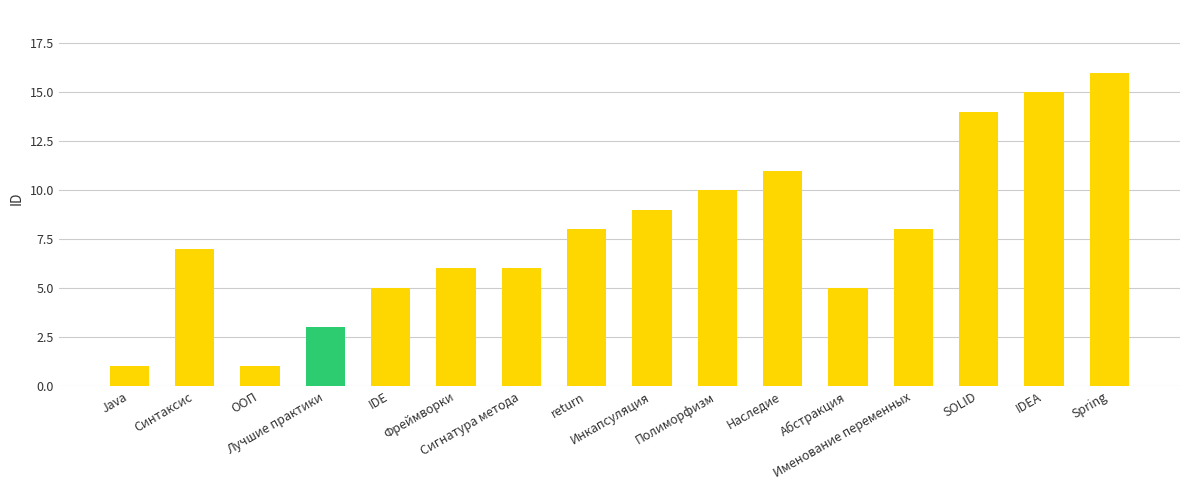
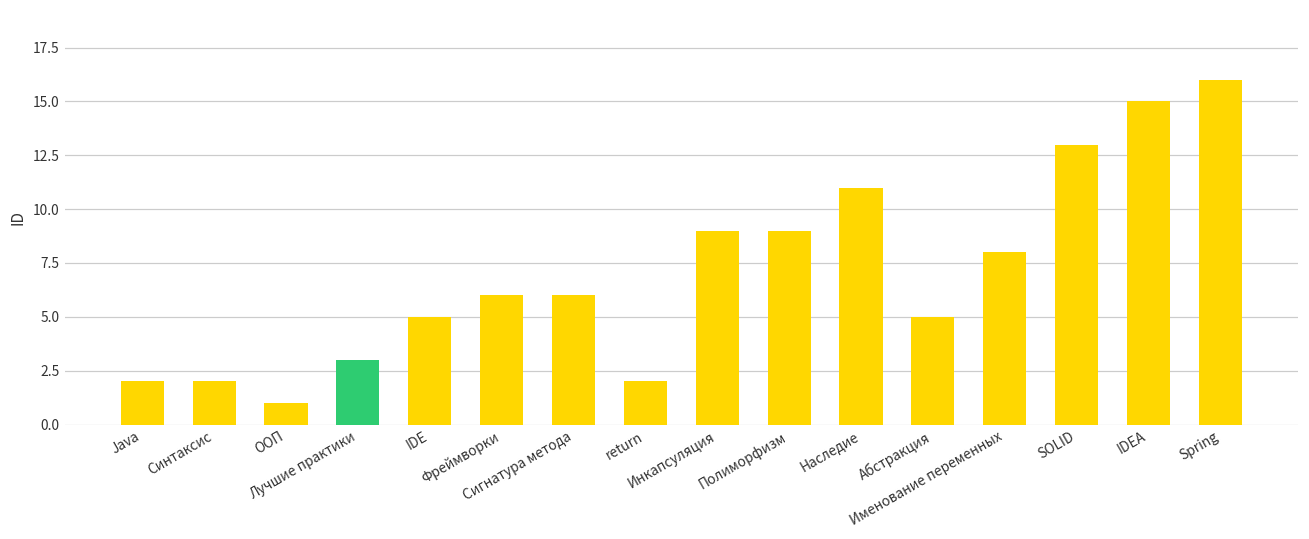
Java: 1 -> 2
Синтаксис: 7 -> 2
return: 8 -> 2
Полиморфизм: 10 -> 9
SOLID: 14 -> 13
